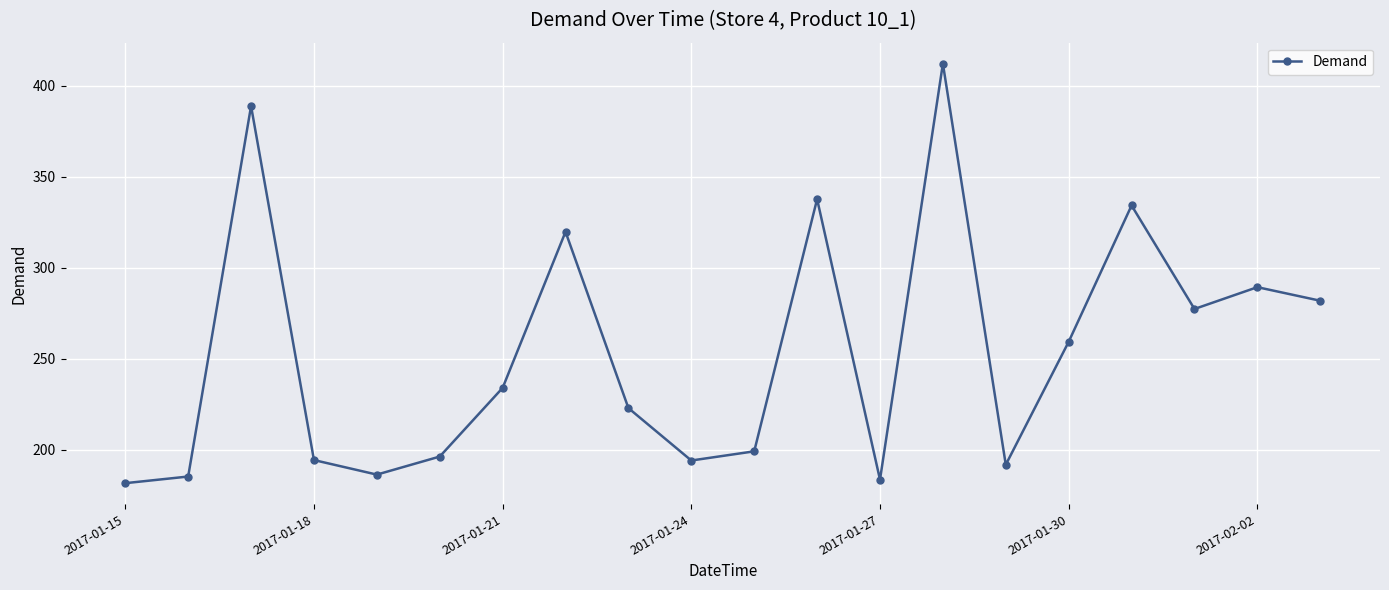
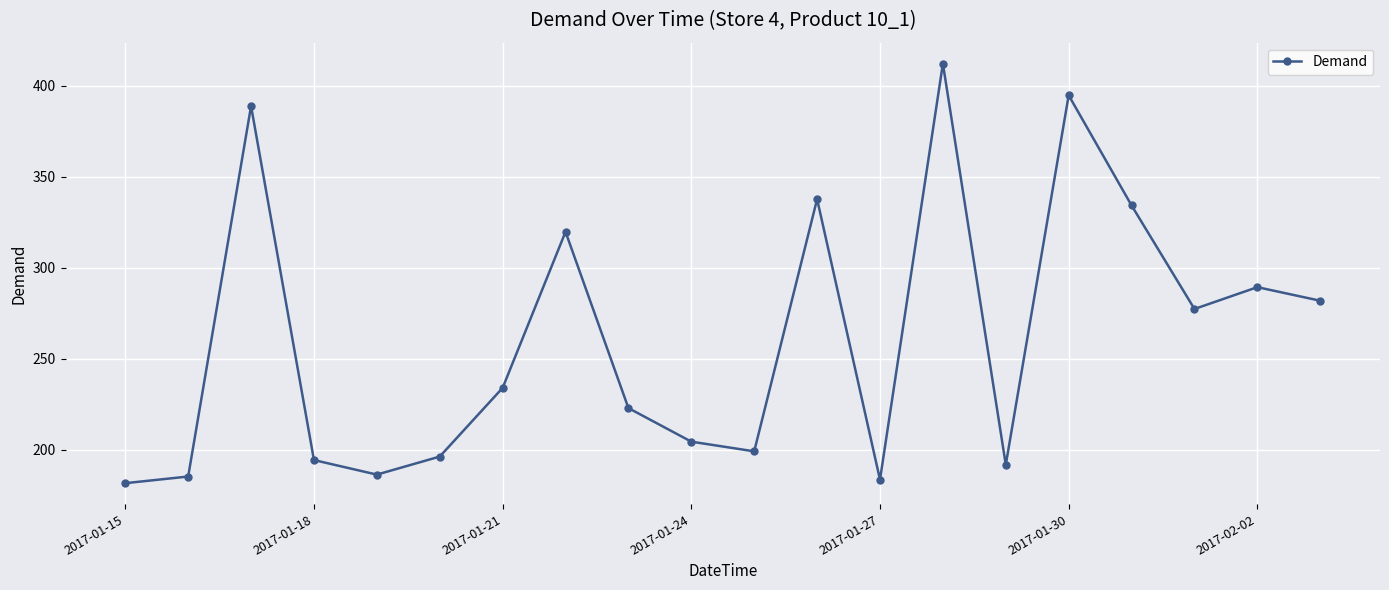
2017-01-24: 194 -> 205
2017-01-30: 259 -> 395
